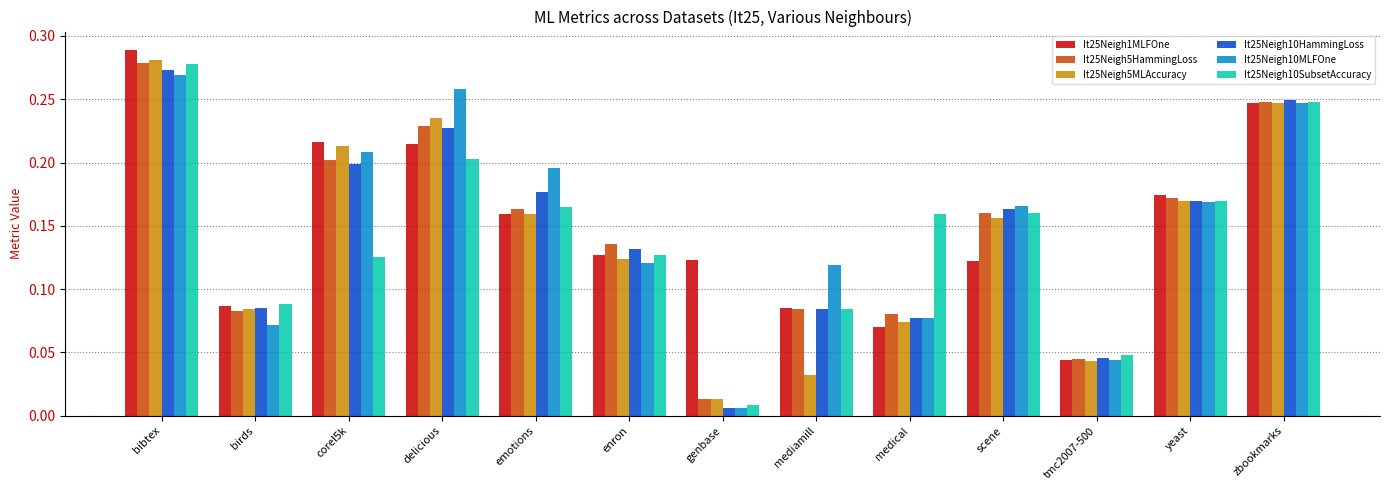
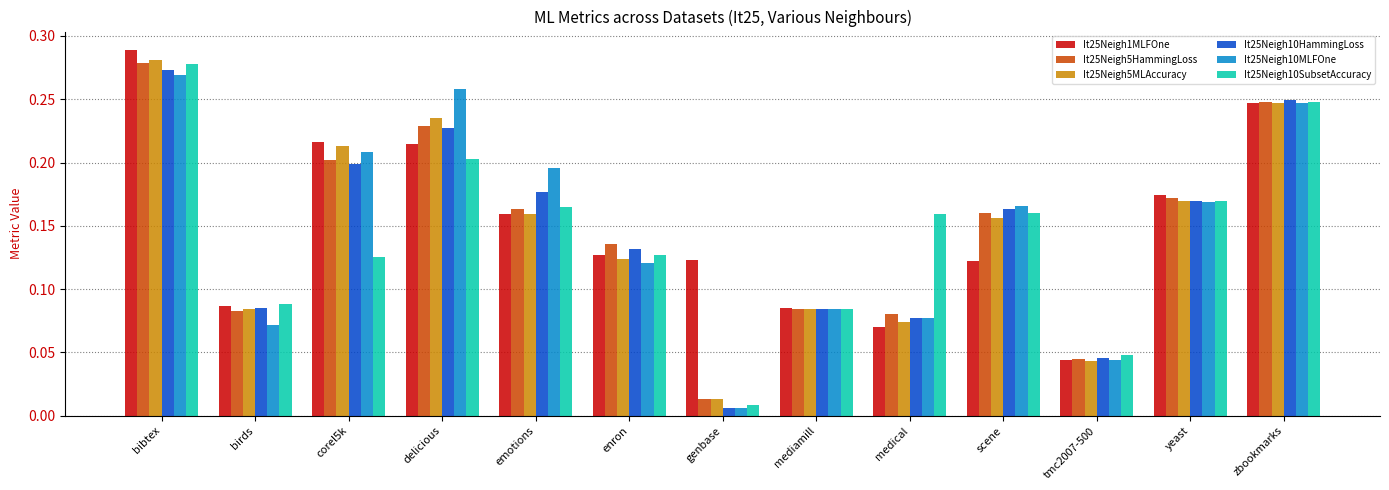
It25Neigh5MLAccuracy, mediamill: 0.032 -> 0.085
It25Neigh10MLFOne, mediamill: 0.119 -> 0.085
